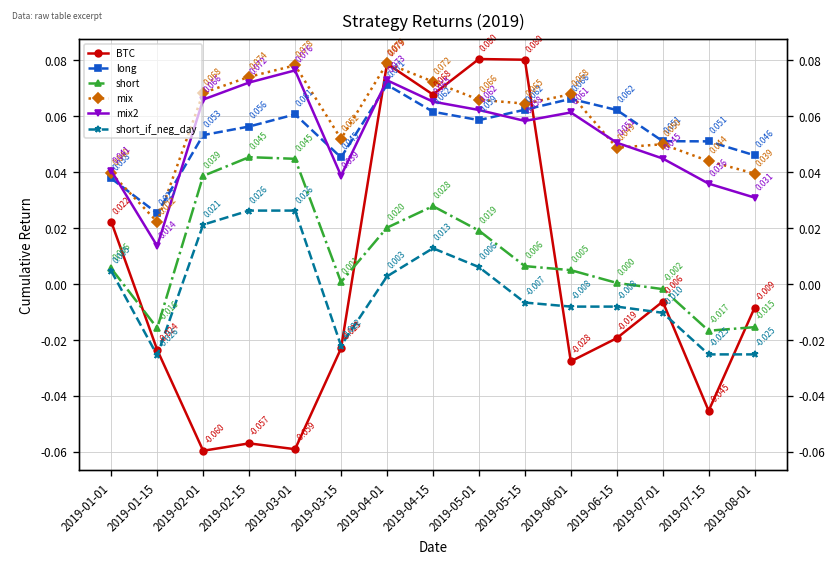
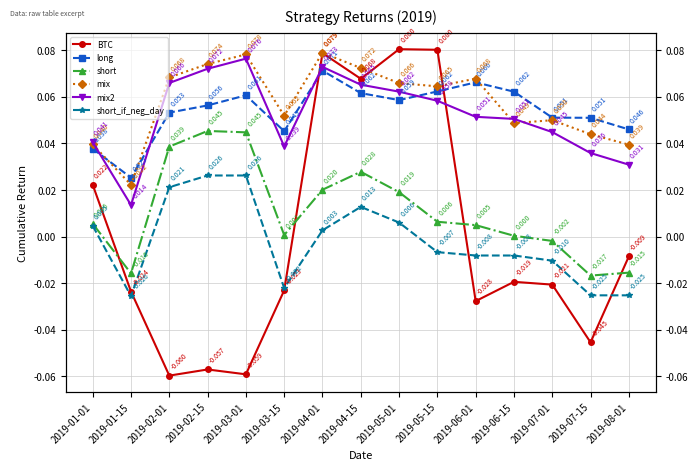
mix2, 2019-06-01: 0.061 -> 0.051
BTC, 2019-07-01: -0.006 -> -0.021
